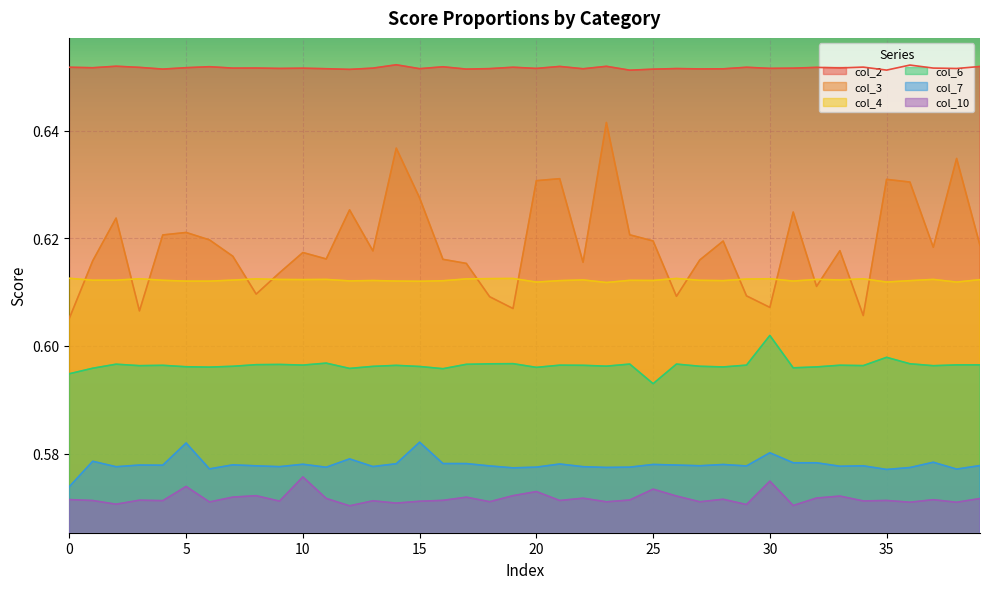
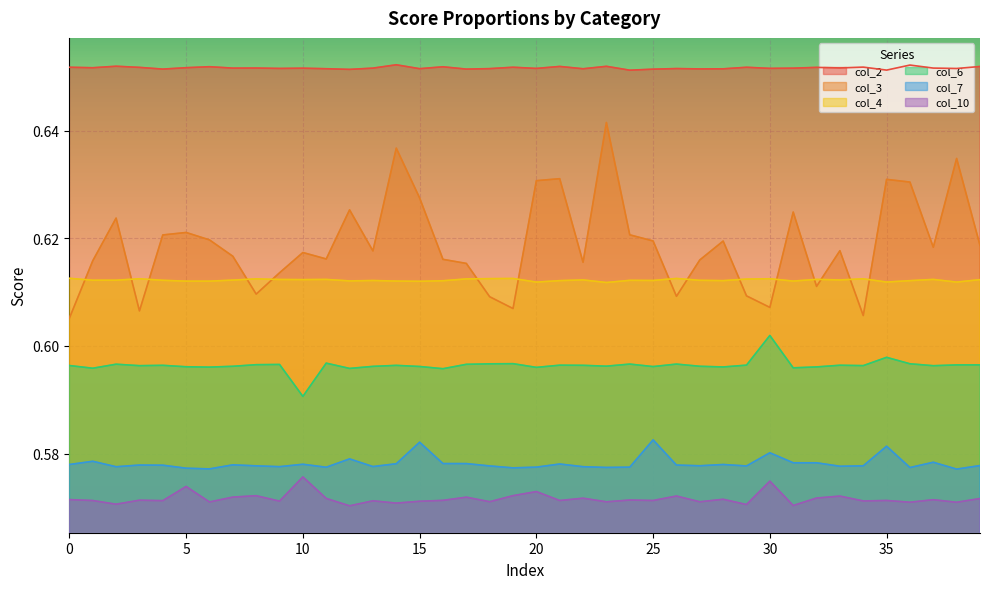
col_6, 0: 0.595 -> 0.596
col_7, 0: 0.574 -> 0.578
col_7, 5: 0.582 -> 0.577
col_6, 10: 0.596 -> 0.591
col_6, 25: 0.593 -> 0.596
col_7, 25: 0.578 -> 0.583
col_10, 25: 0.573 -> 0.571
col_7, 35: 0.577 -> 0.581
